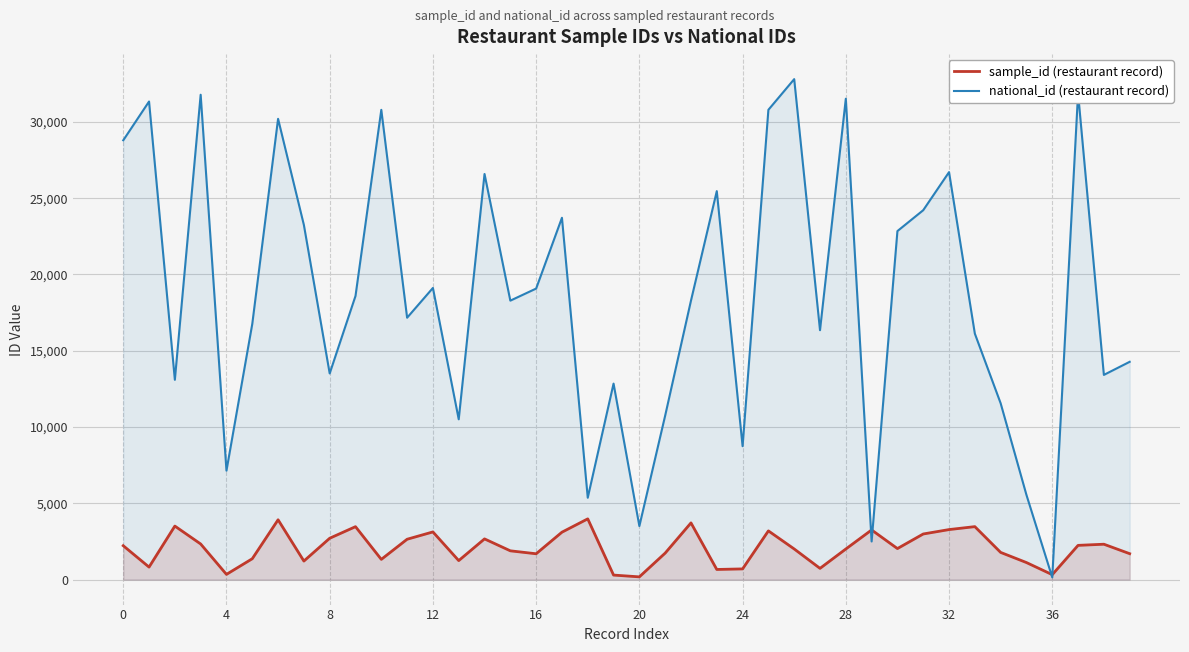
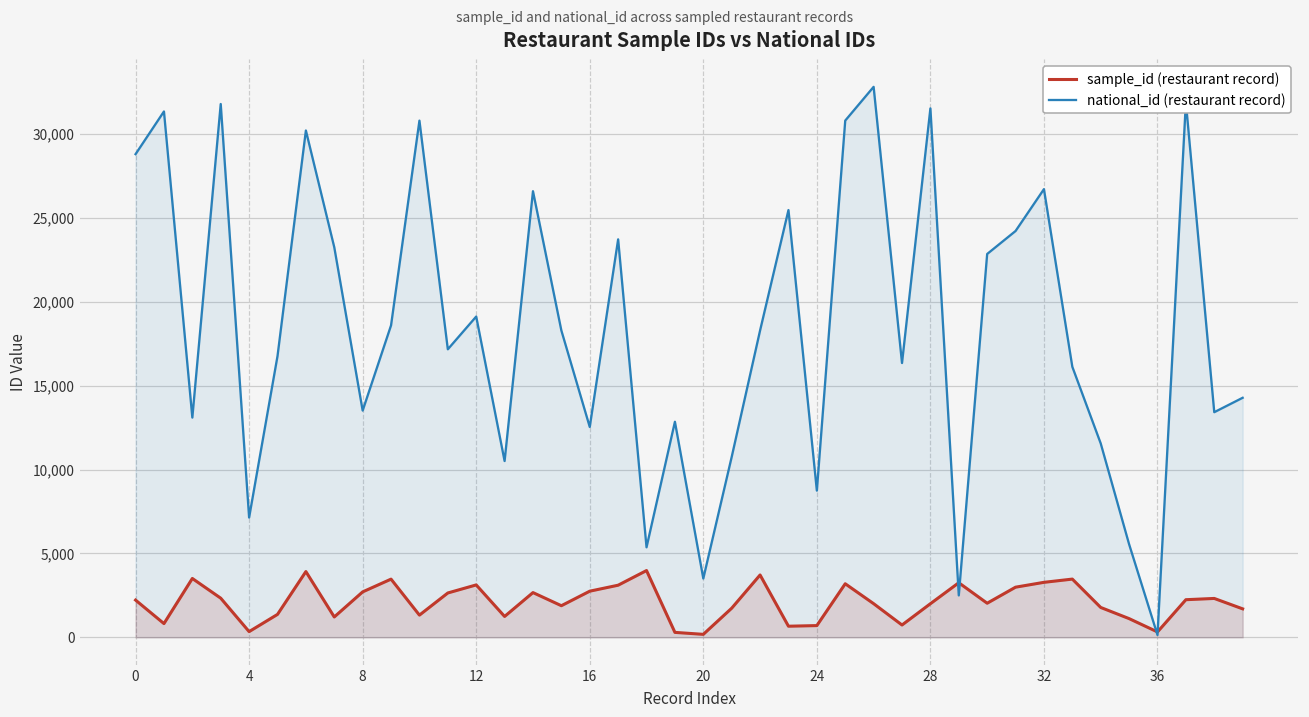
sample_id (restaurant record), 16: 1,700 -> 2,800
national_id (restaurant record), 16: 19,100 -> 12,500
